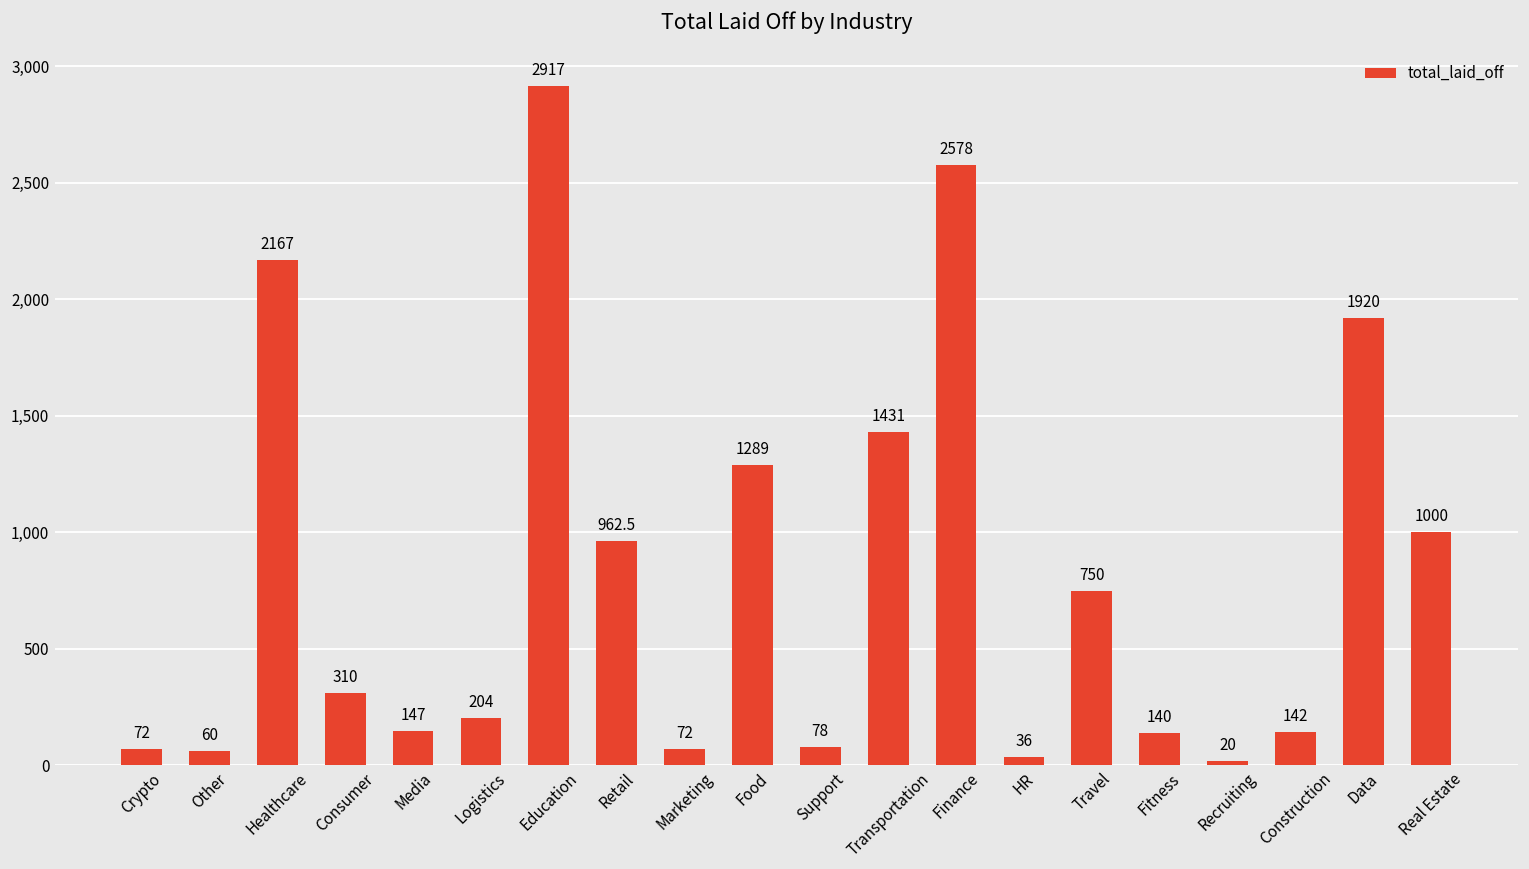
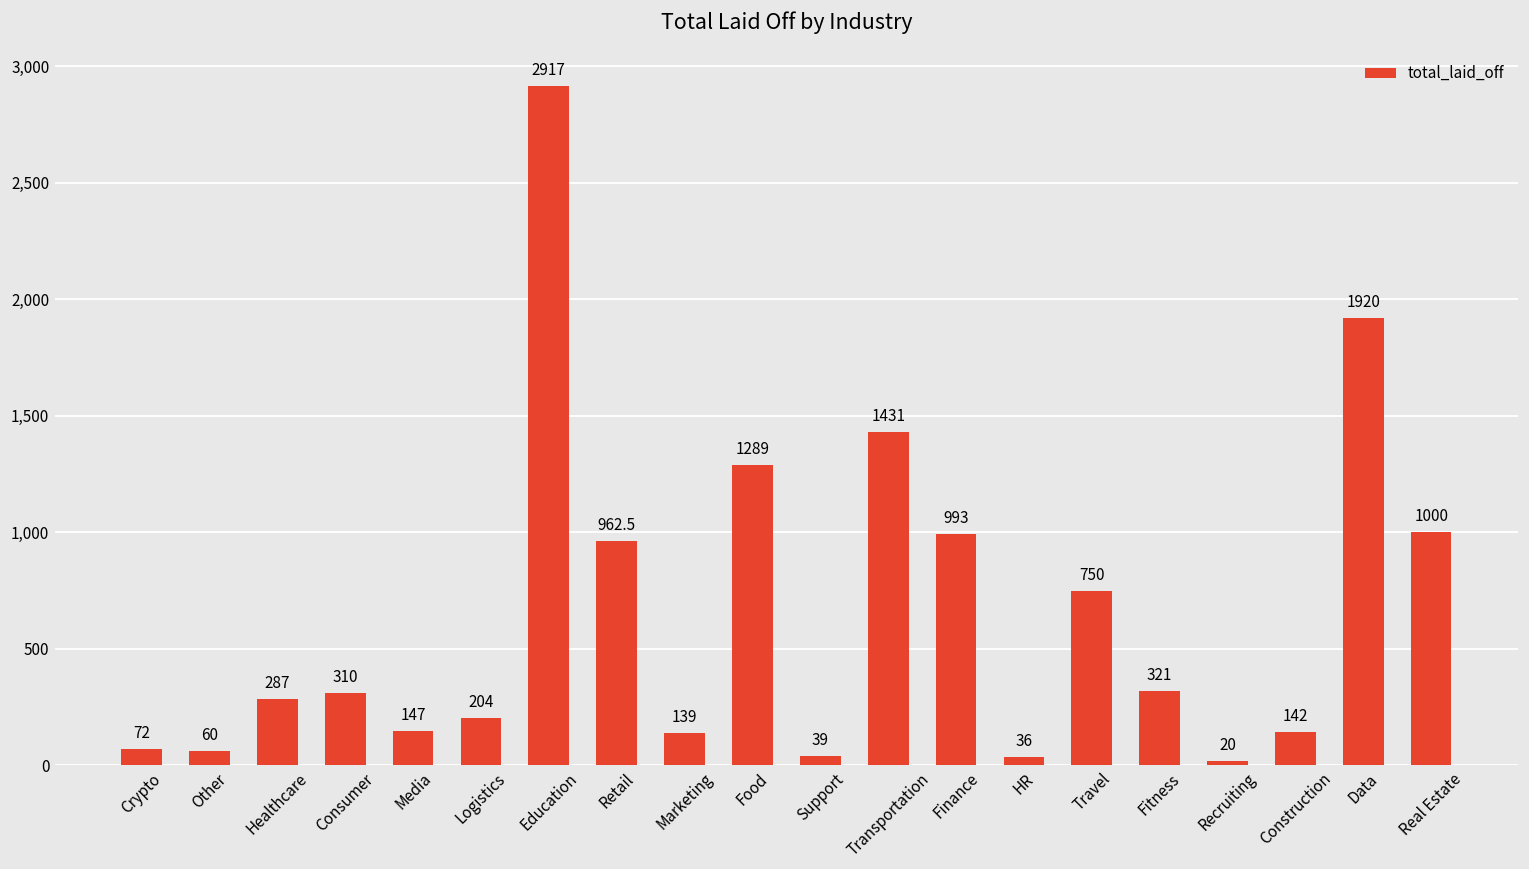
Healthcare: 2167 -> 287
Marketing: 72 -> 139
Support: 78 -> 39
Finance: 2578 -> 993
Fitness: 140 -> 321
